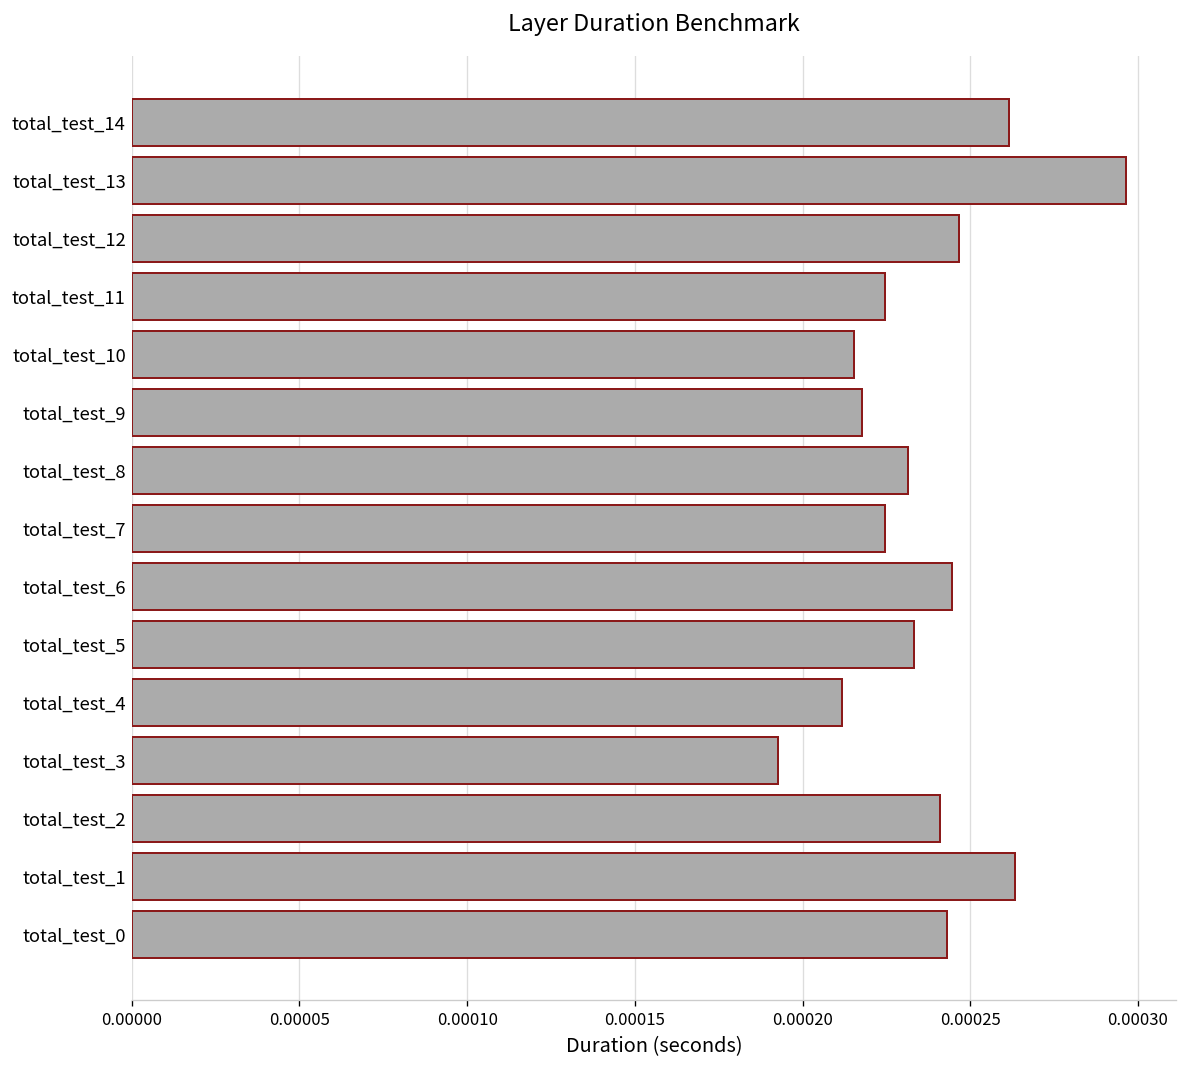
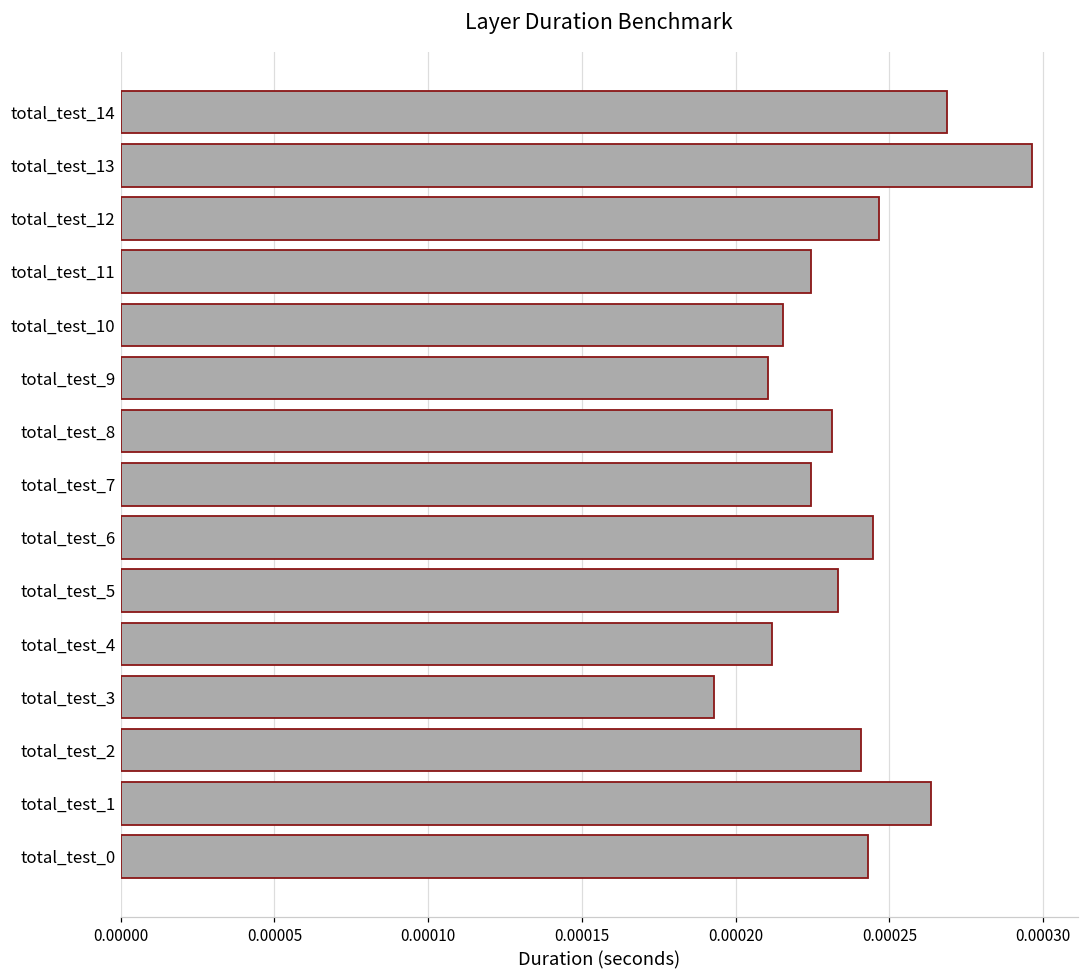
total_test_14: 0.000262 -> 0.000269
total_test_9: 0.000218 -> 0.000210
